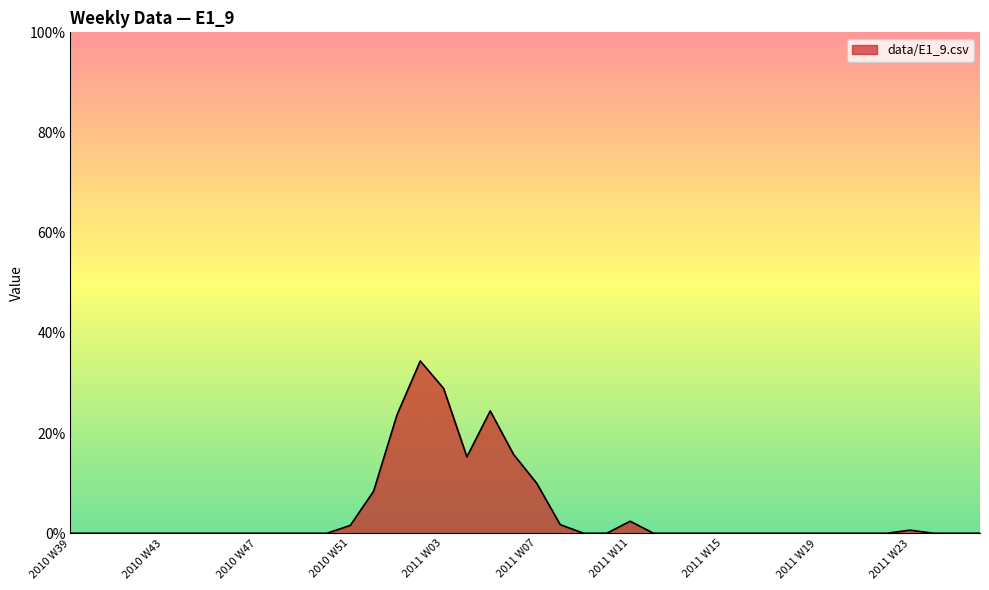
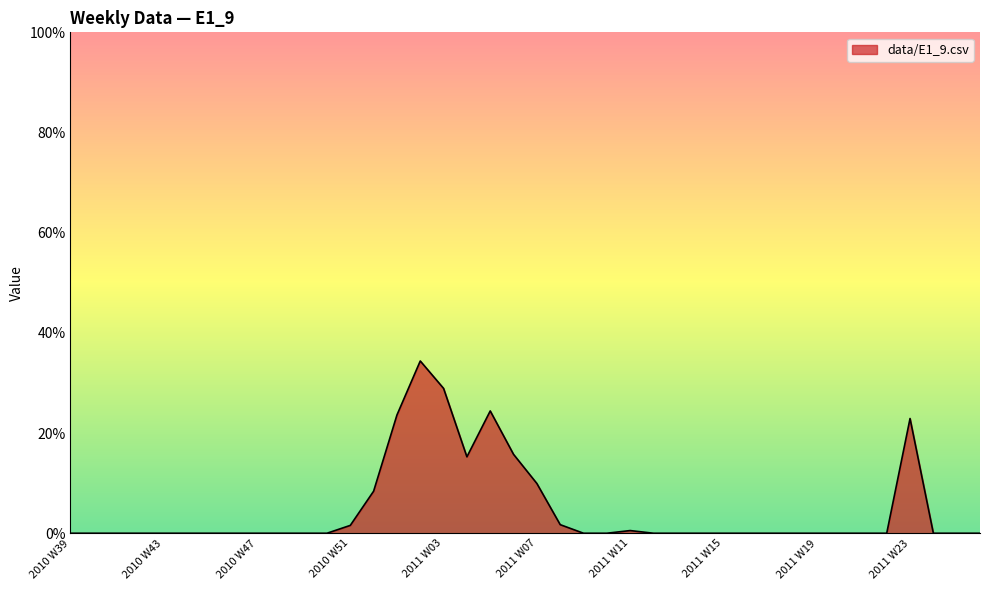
2011 W11: 2% -> 1%
2011 W23: 1% -> 23%
